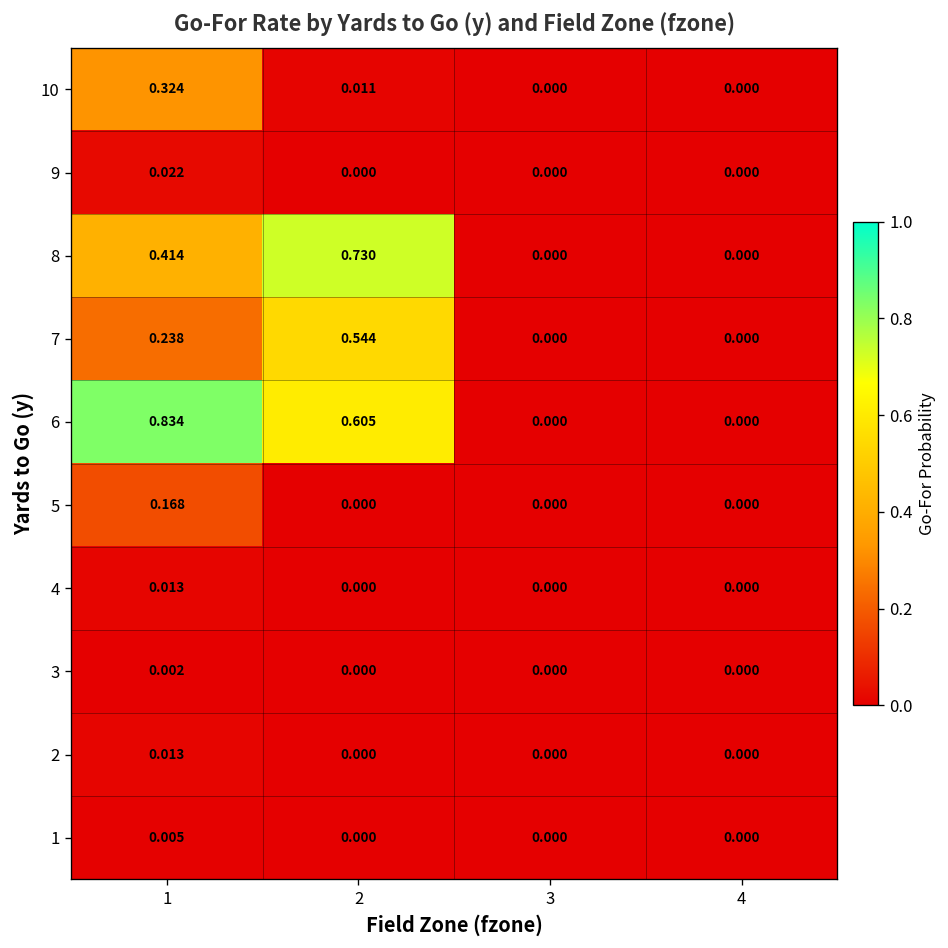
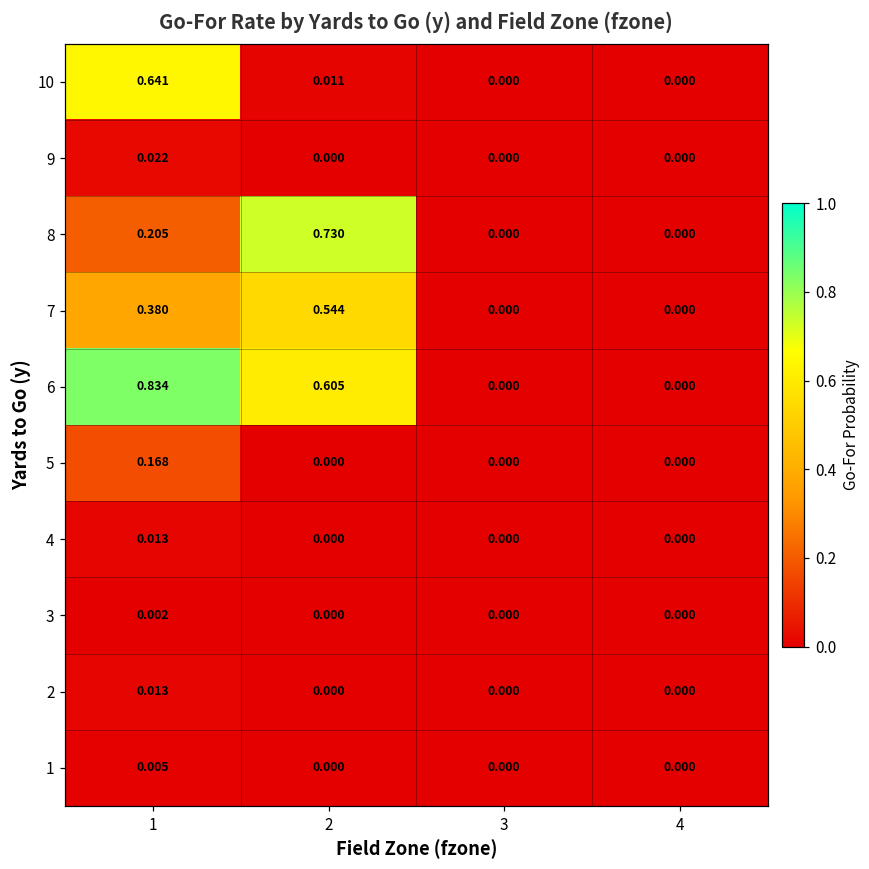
10, 1: 0.324 -> 0.641
8, 1: 0.414 -> 0.205
7, 1: 0.238 -> 0.380
